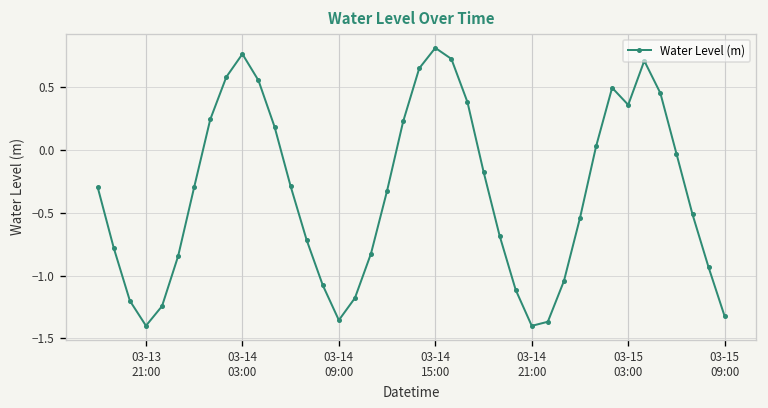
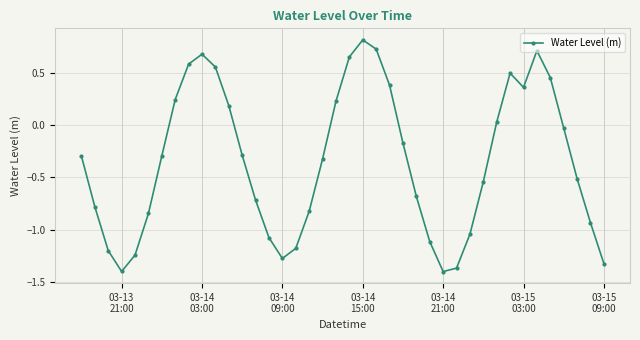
03-14 03:00: 0.77 -> 0.68
03-14 09:00: -1.36 -> -1.28
